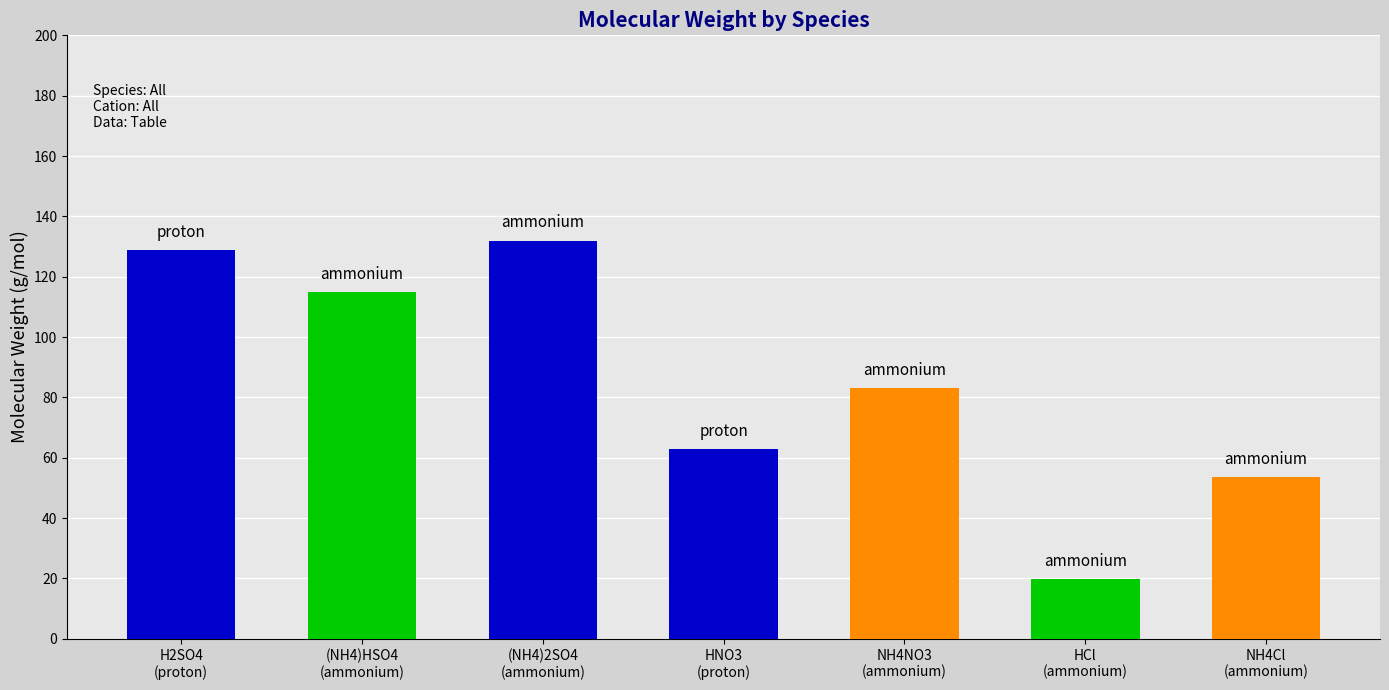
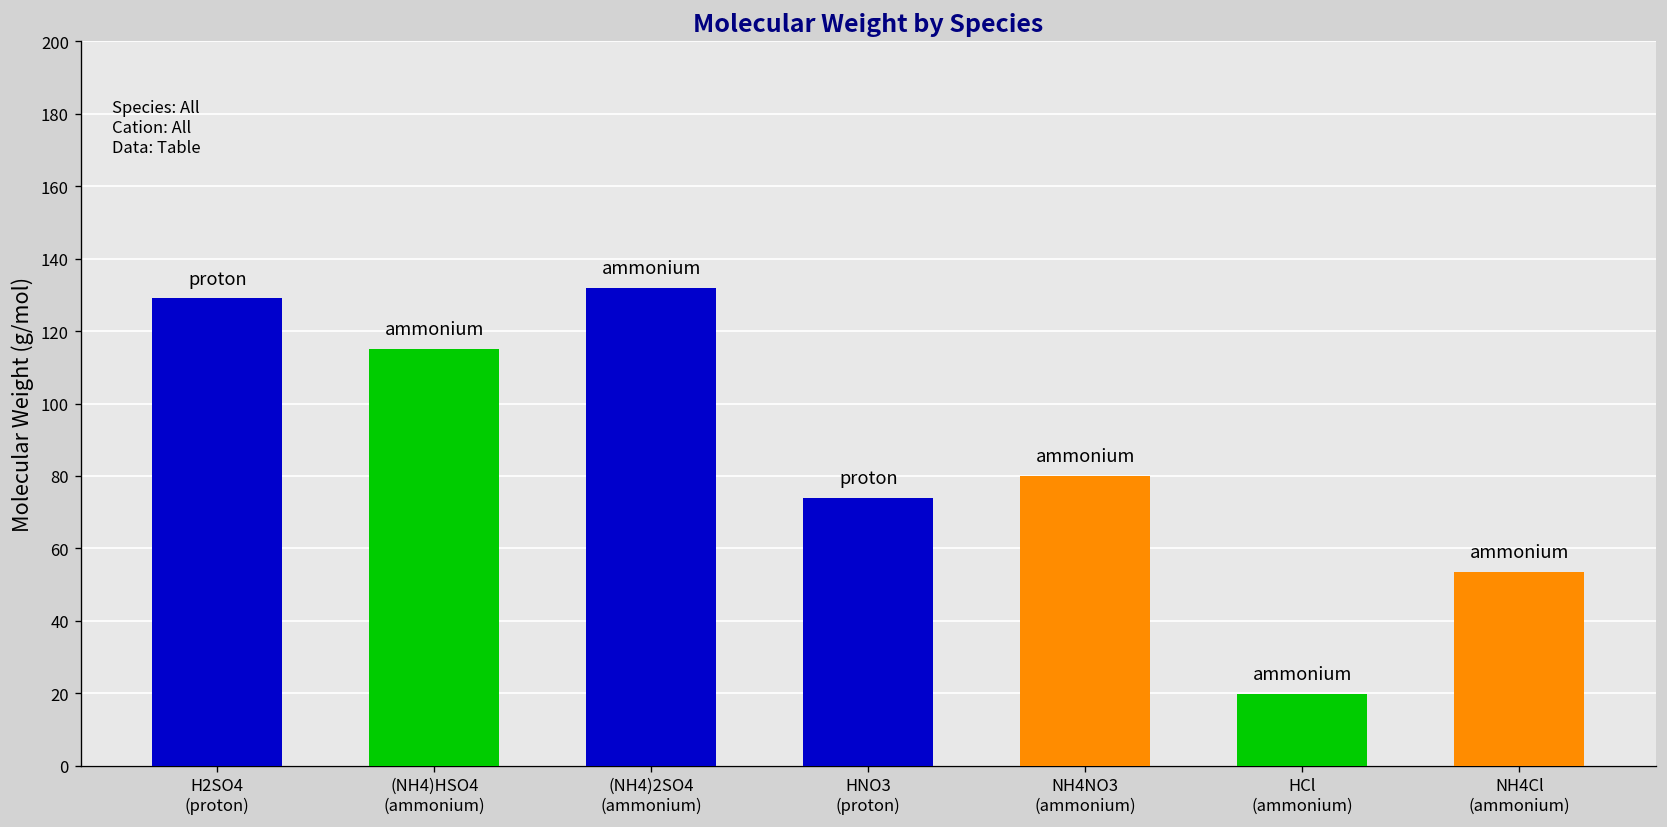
HNO3 (proton): 63 -> 74
NH4NO3 (ammonium): 83 -> 80
